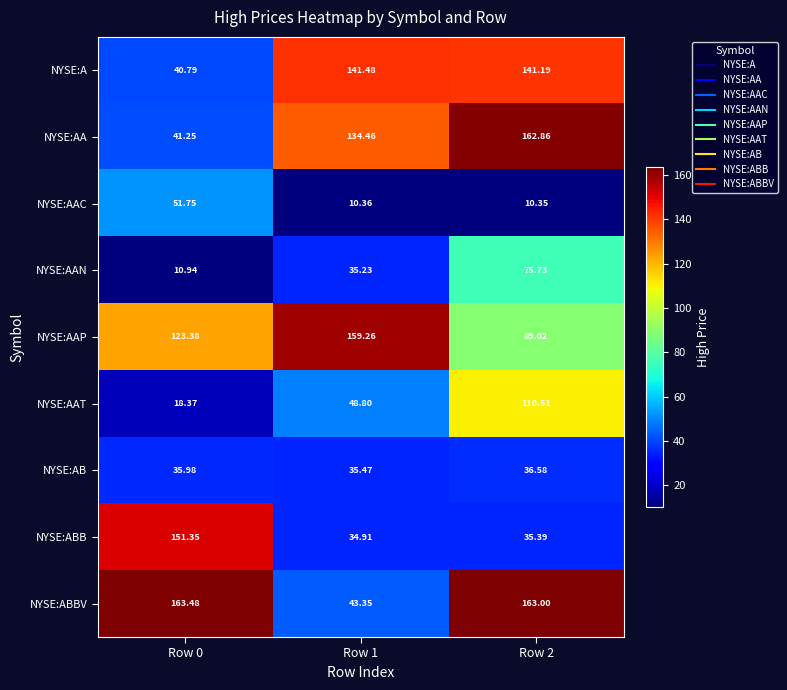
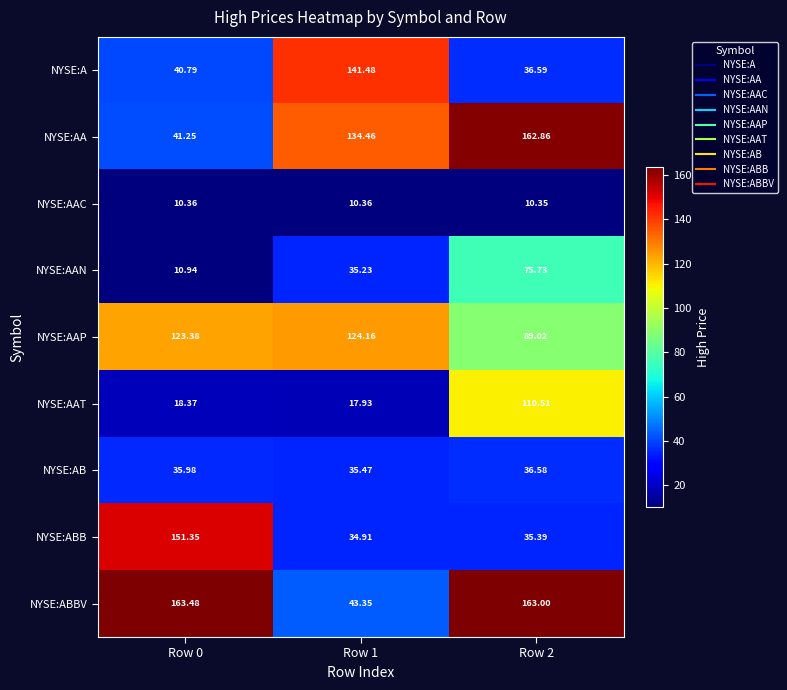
NYSE:A, Row 2: 141.19 -> 36.59
NYSE:AAC, Row 0: 51.75 -> 10.36
NYSE:AAP, Row 1: 159.26 -> 124.16
NYSE:AAT, Row 1: 48.80 -> 17.93
